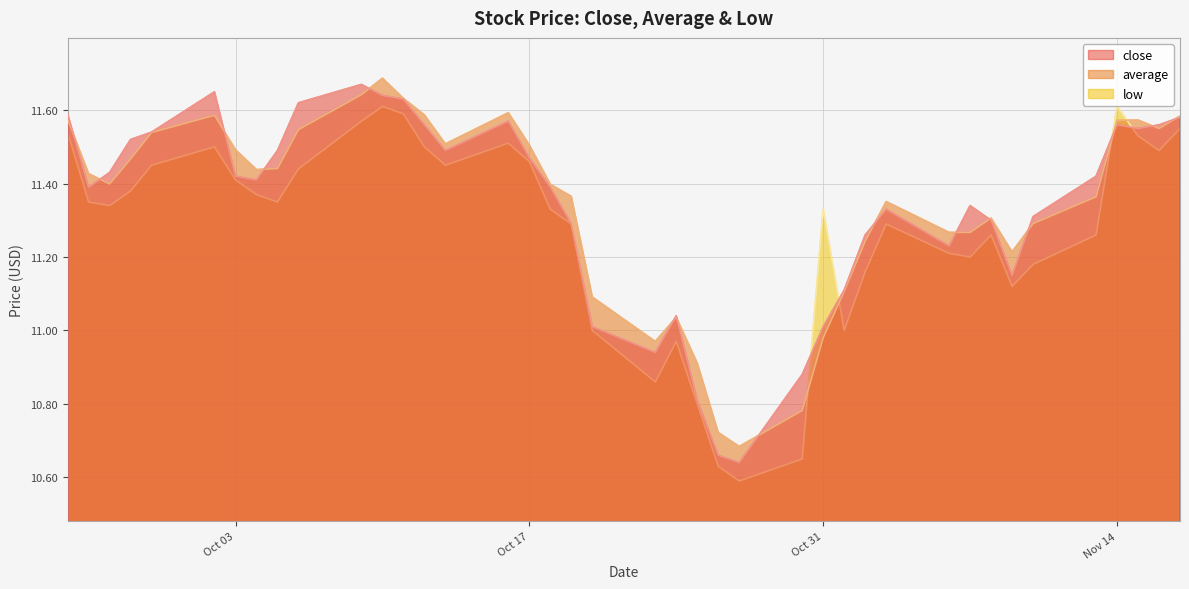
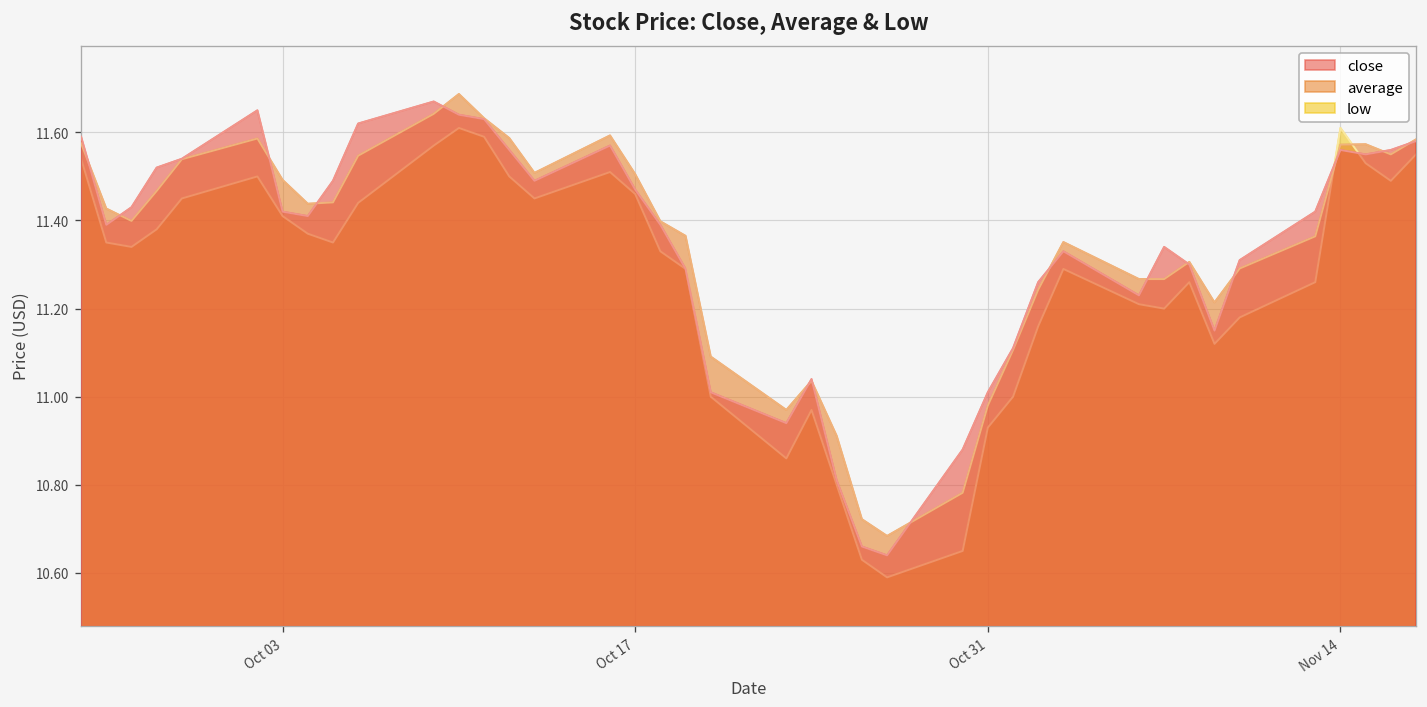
low, Oct 31: 11.33 -> 10.93
